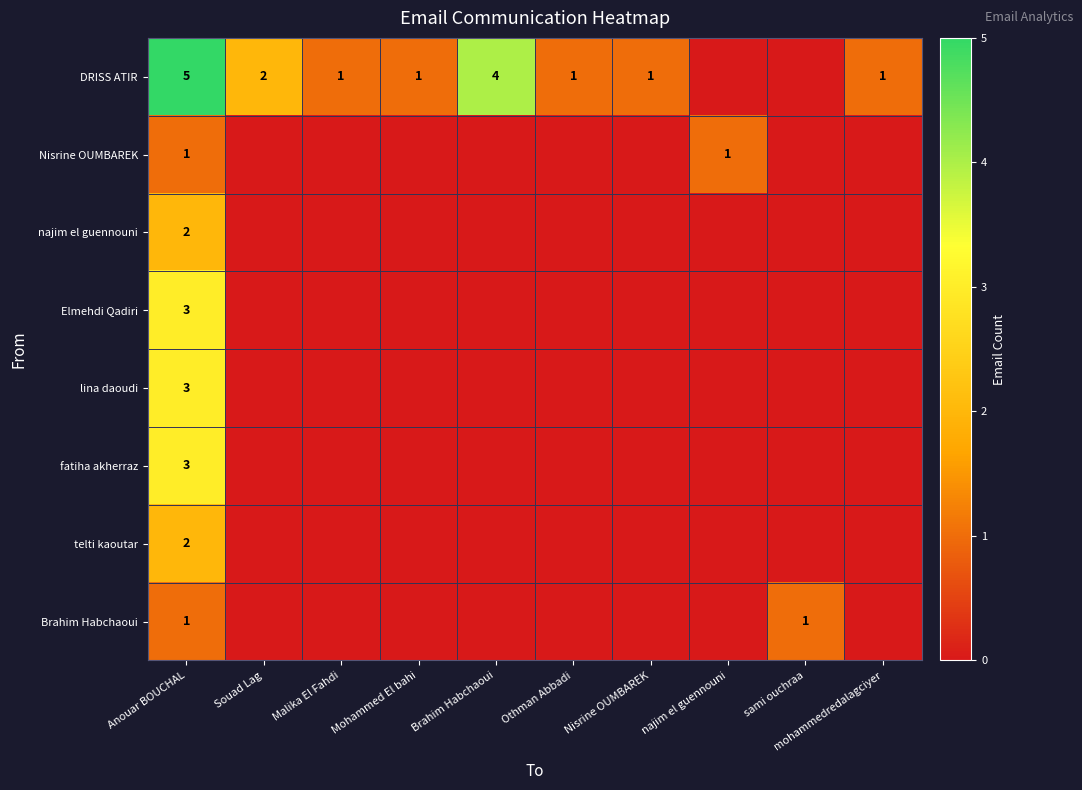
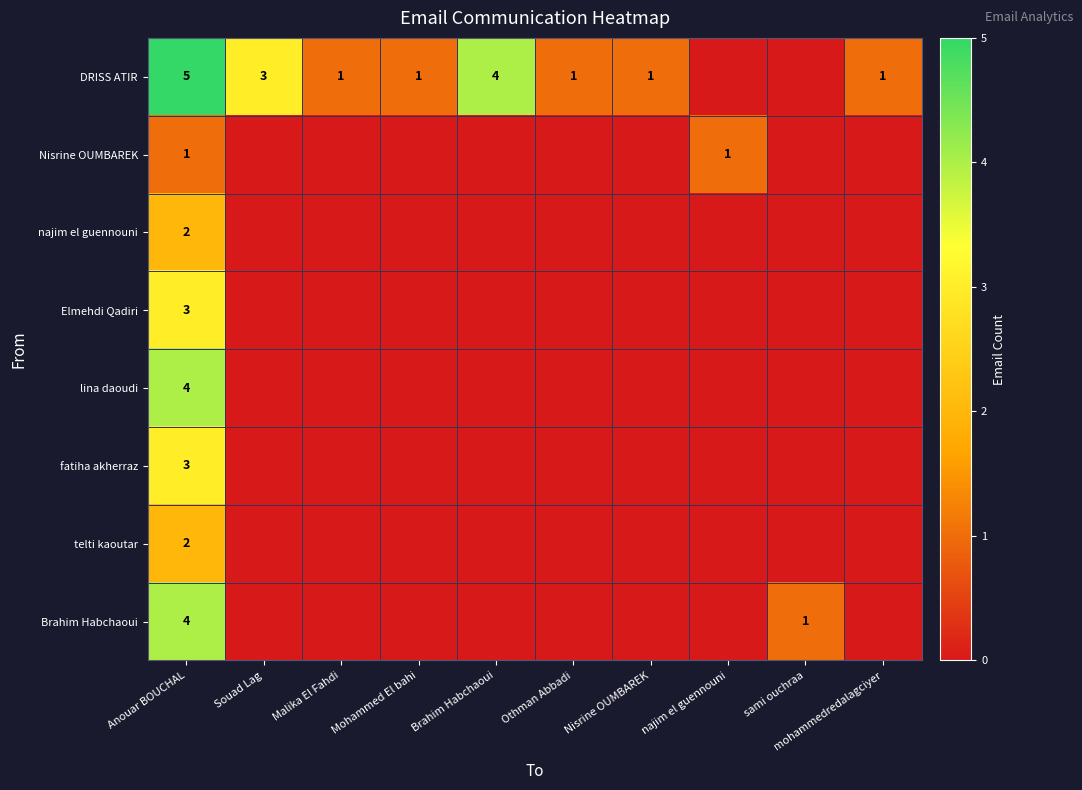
DRISS ATIR, Souad Lag: 2 -> 3
lina daoudi, Anouar BOUCHAL: 3 -> 4
Brahim Habchaoui, Anouar BOUCHAL: 1 -> 4
